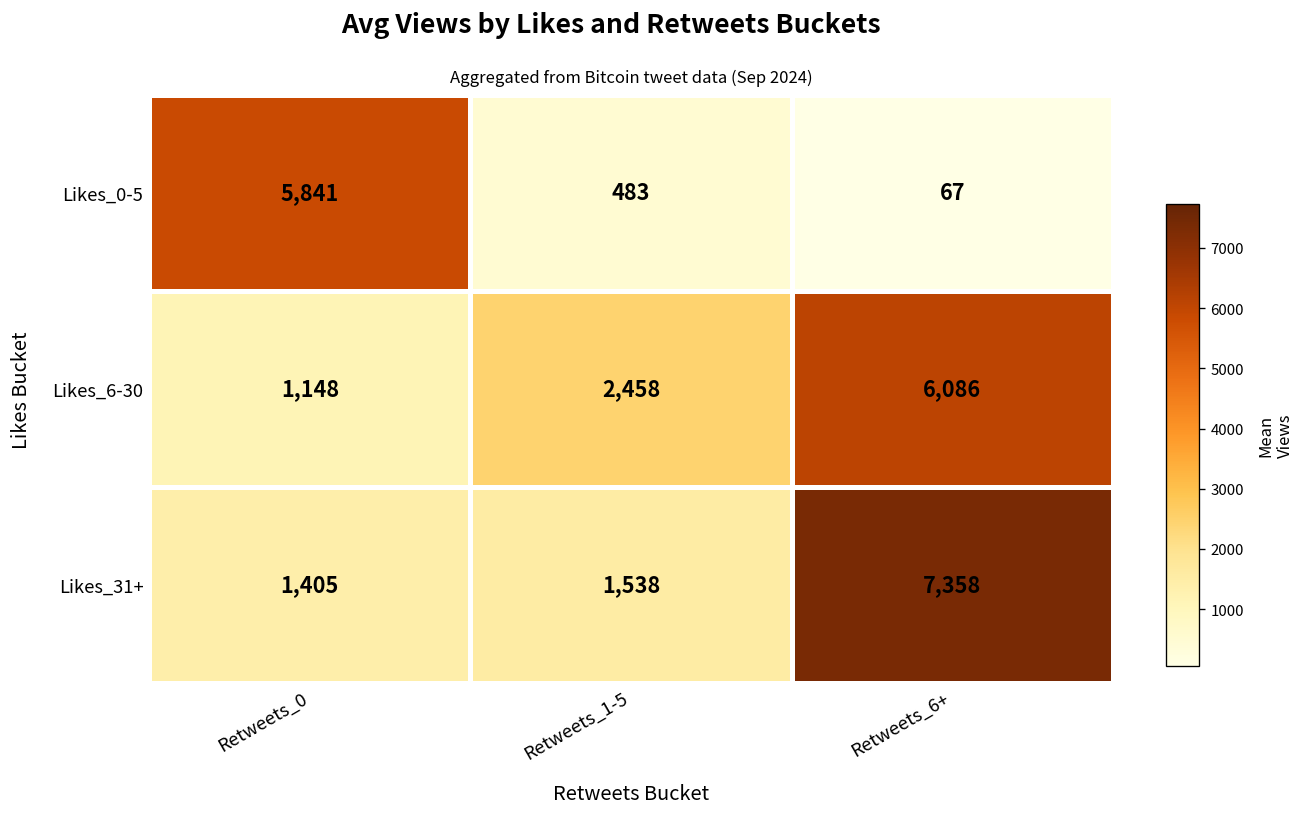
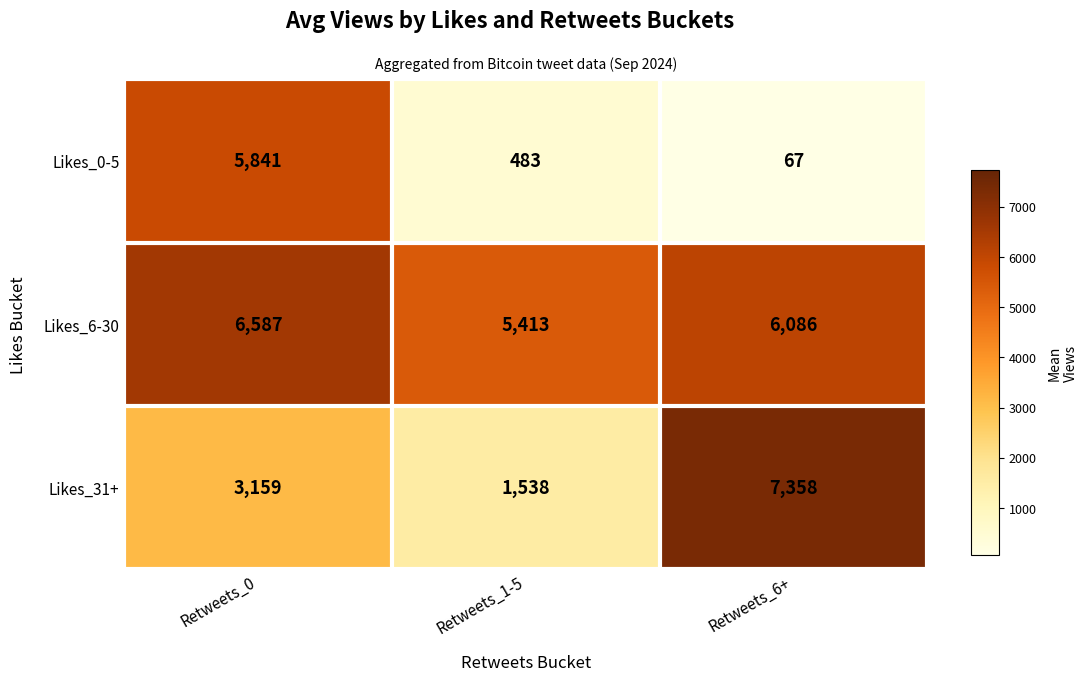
Likes_6-30, Retweets_0: 1,148 -> 6,587
Likes_6-30, Retweets_1-5: 2,458 -> 5,413
Likes_31+, Retweets_0: 1,405 -> 3,159
